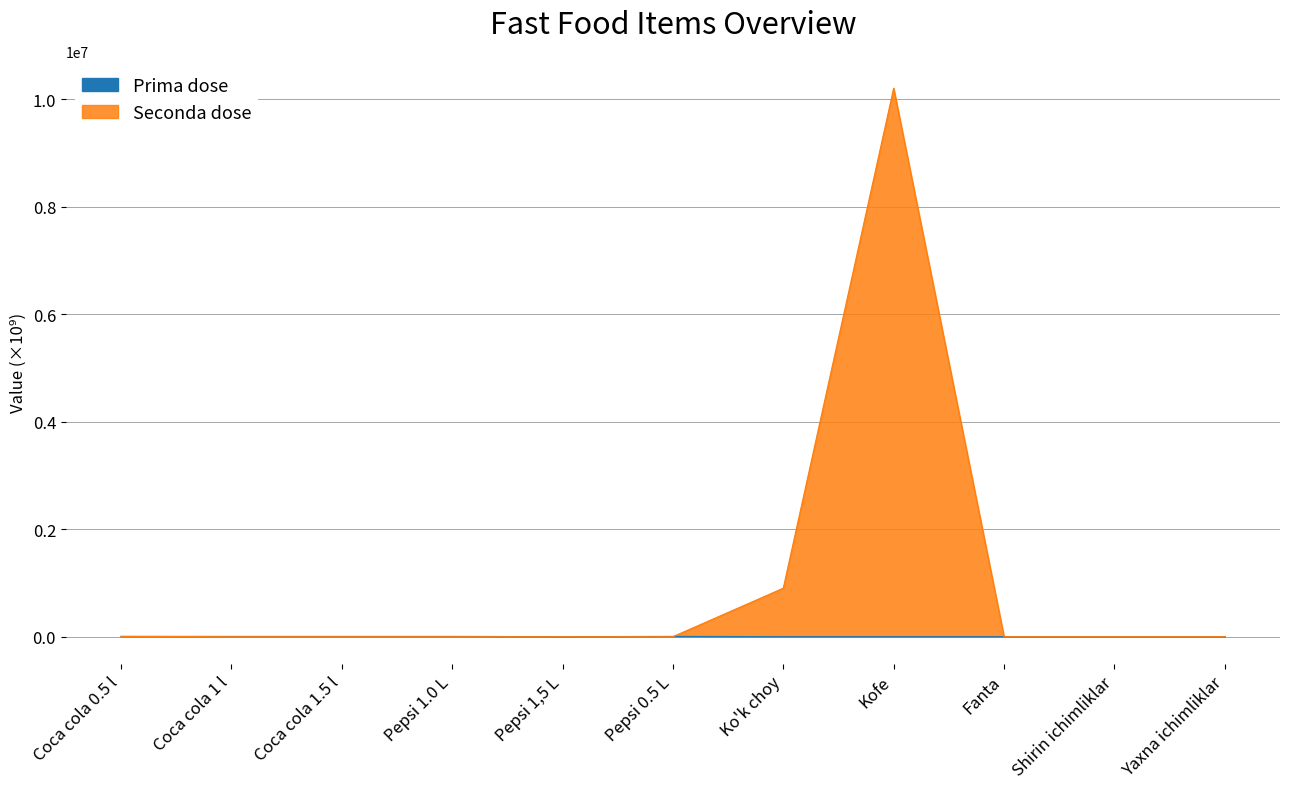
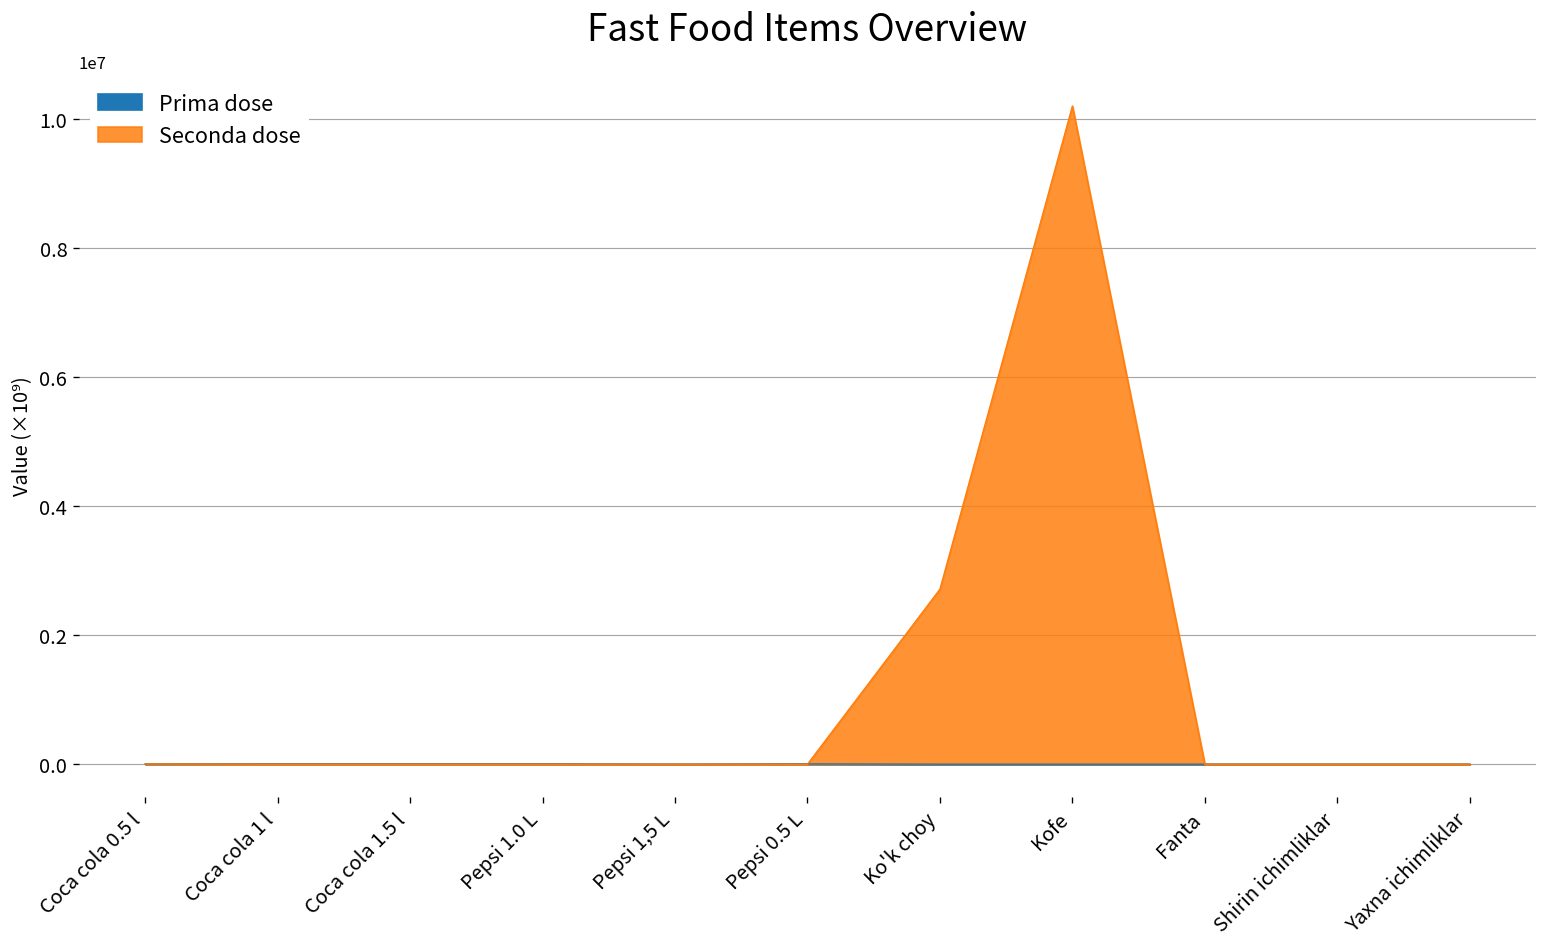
Seconda dose, Ko'k choy: 900000 -> 2700000
